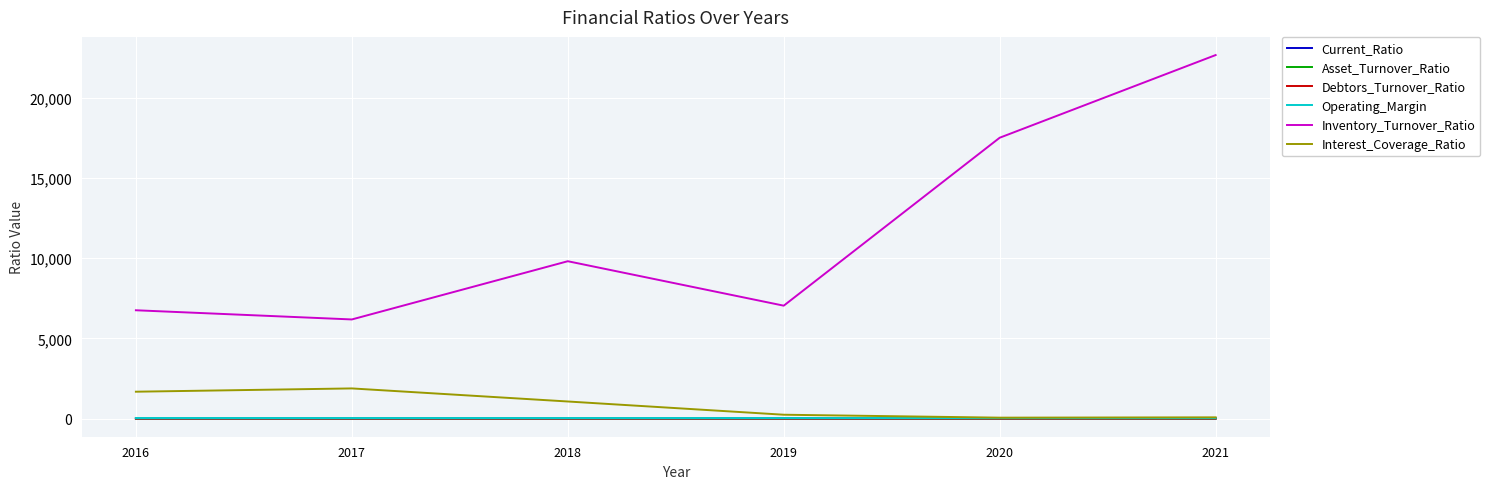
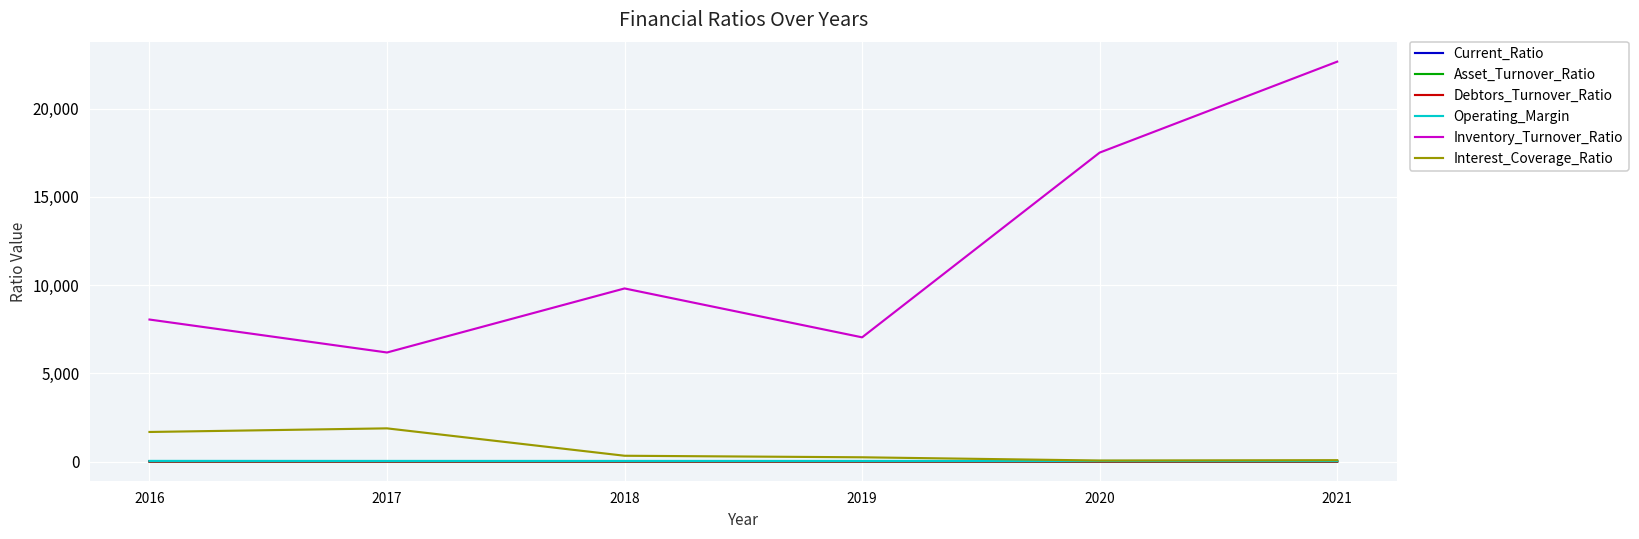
Inventory_Turnover_Ratio, 2016: 6,800 -> 8,000
Interest_Coverage_Ratio, 2018: 1,100 -> 300
